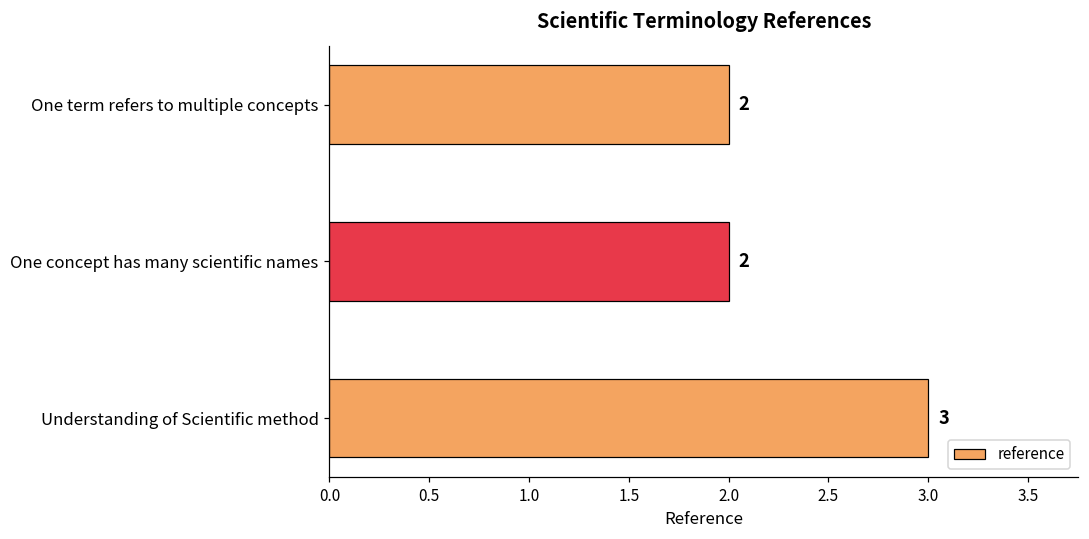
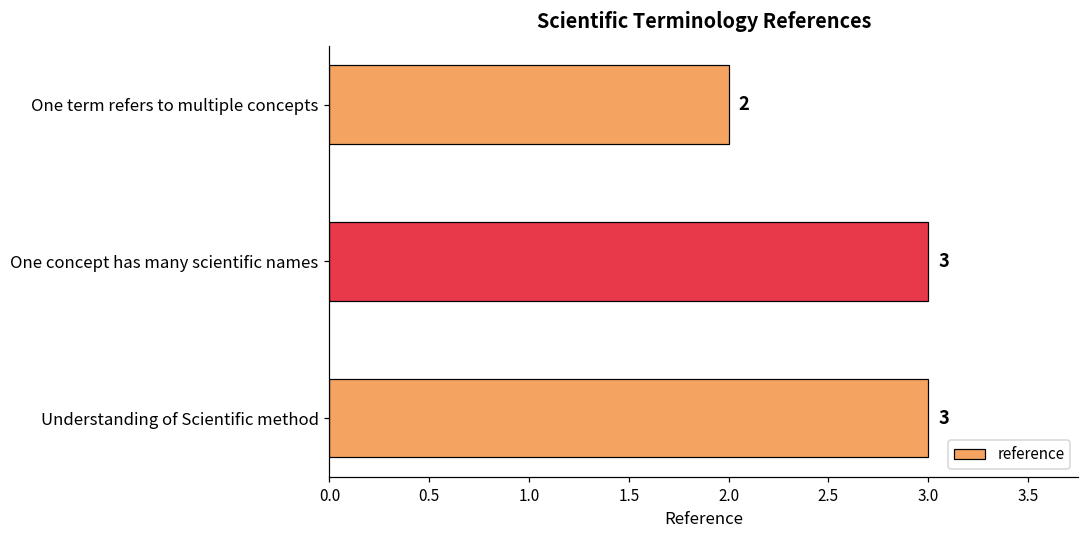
One concept has many scientific names: 2 -> 3
